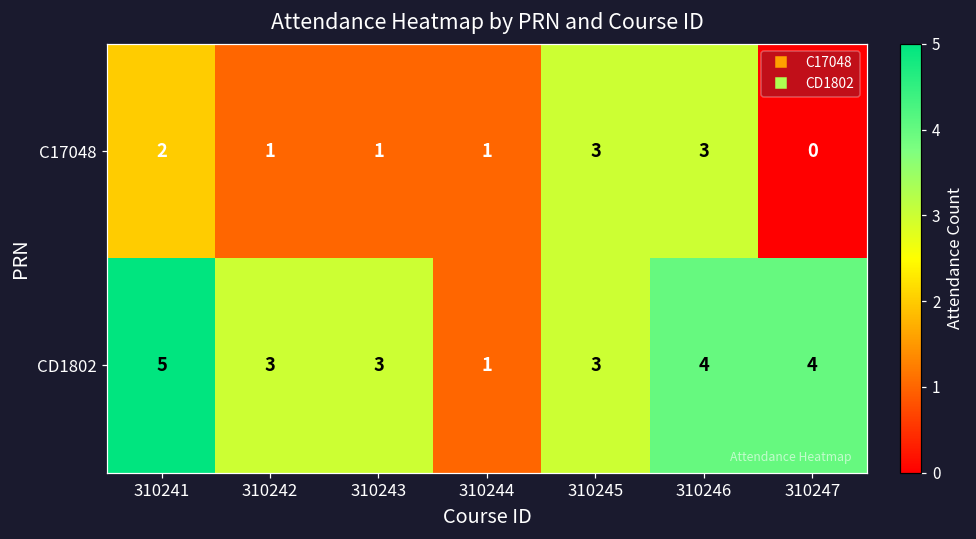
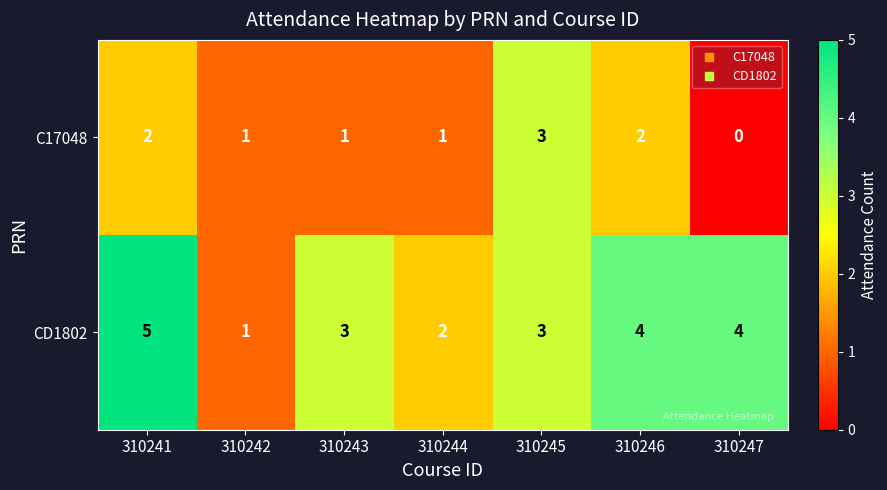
C17048, 310246: 3 -> 2
CD1802, 310242: 3 -> 1
CD1802, 310244: 1 -> 2
